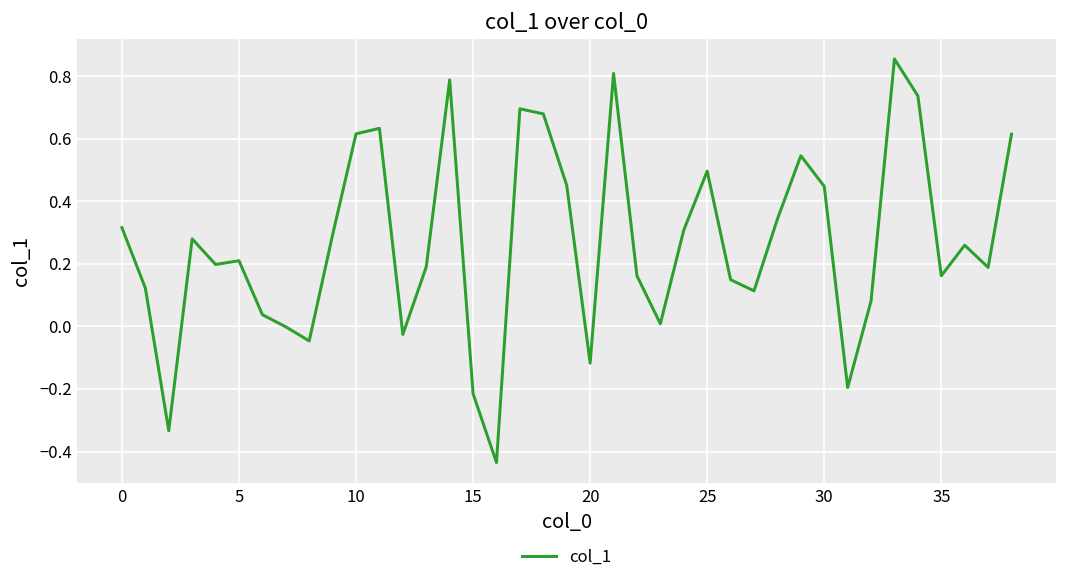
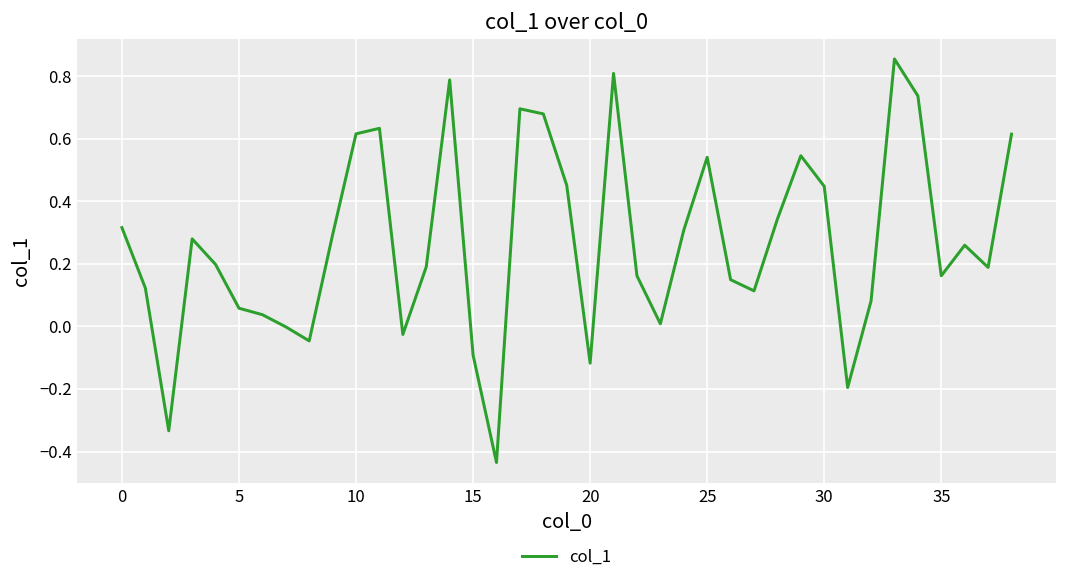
5: 0.21 -> 0.06
15: -0.22 -> -0.09
25: 0.50 -> 0.54
